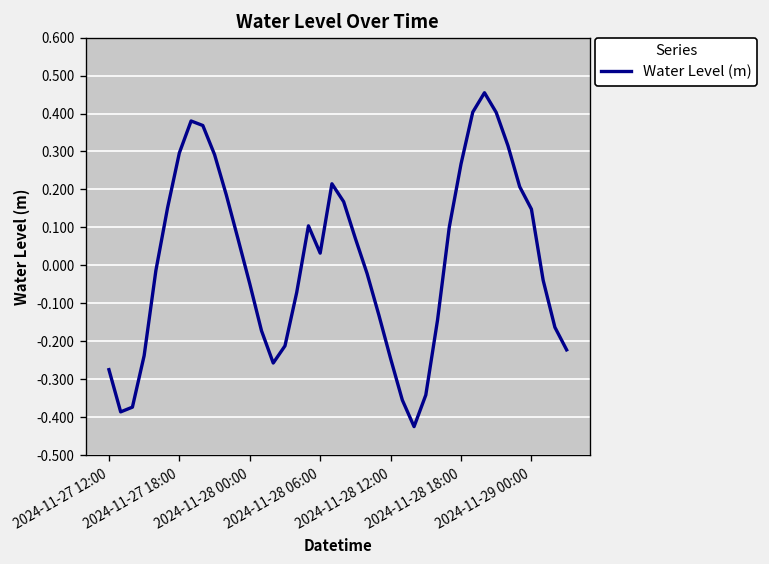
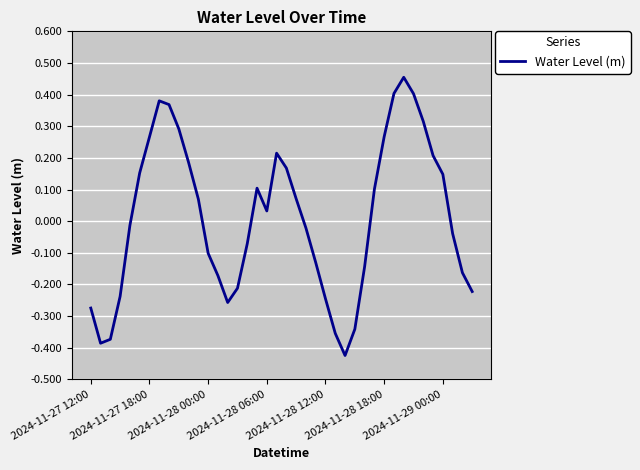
2024-11-27 18:00: 0.30 -> 0.27
2024-11-28 00:00: -0.05 -> -0.10
